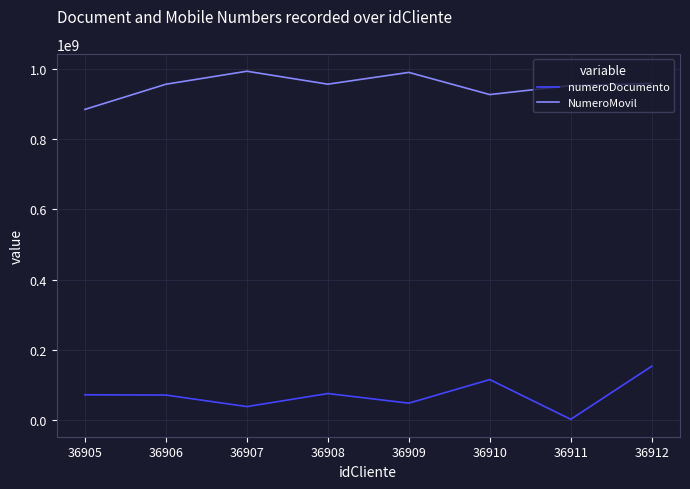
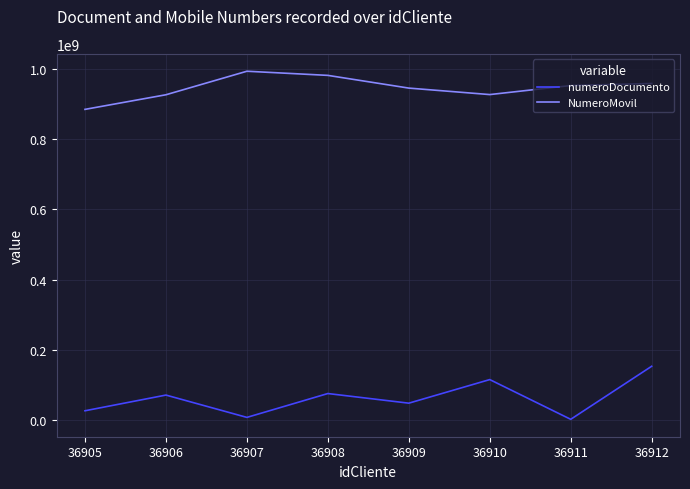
numeroDocumento, 36905: 70000000 -> 30000000
NumeroMovil, 36906: 960000000 -> 930000000
numeroDocumento, 36907: 40000000 -> 10000000
NumeroMovil, 36908: 960000000 -> 980000000
NumeroMovil, 36909: 990000000 -> 940000000
